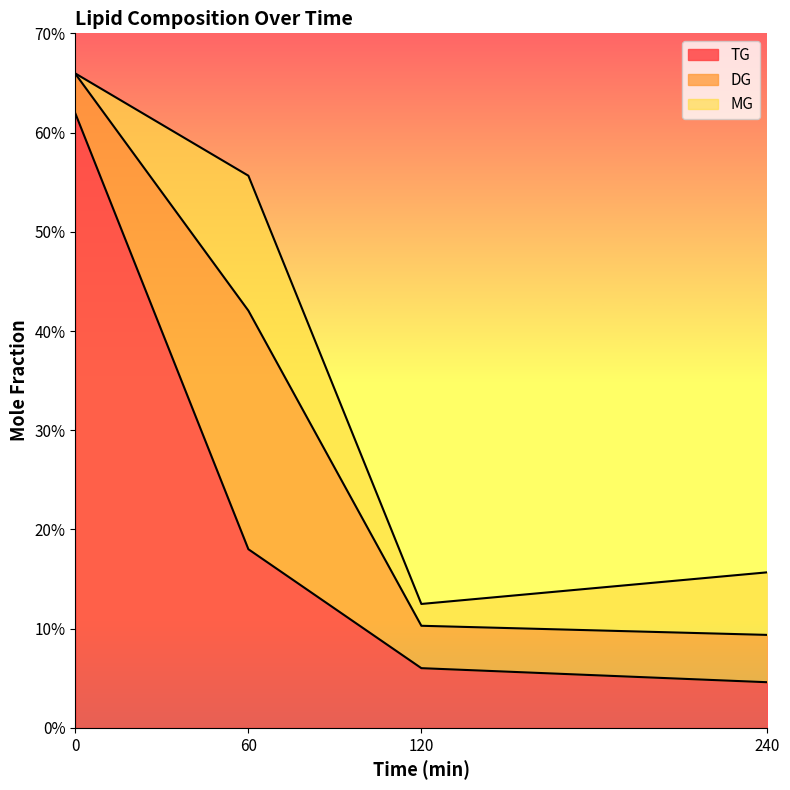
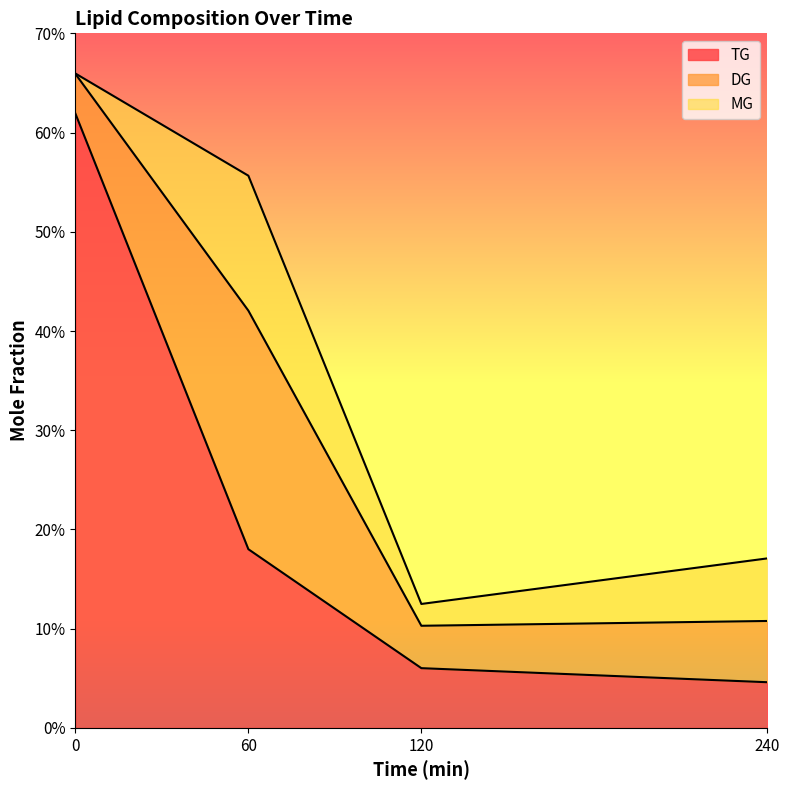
DG, 240: 5% -> 6%
